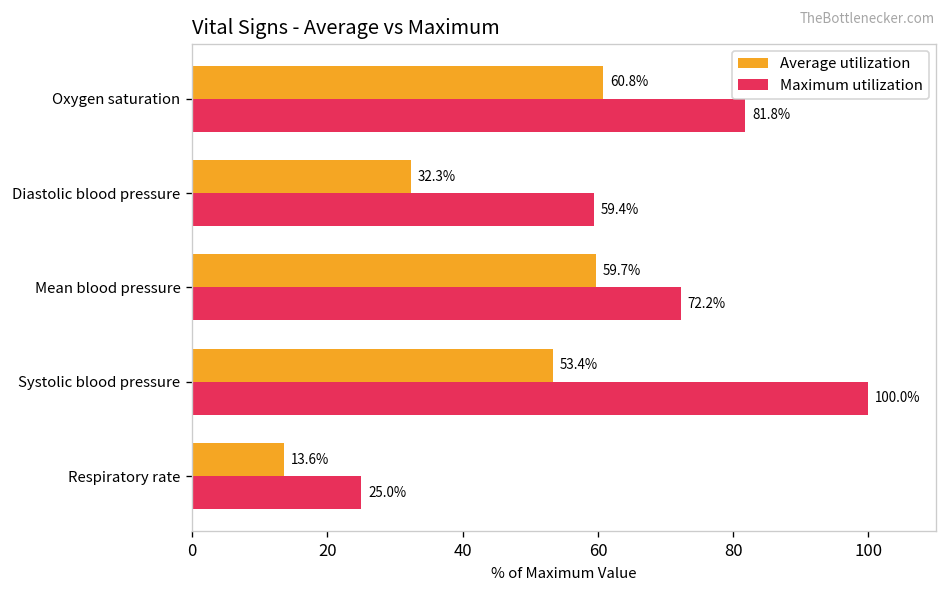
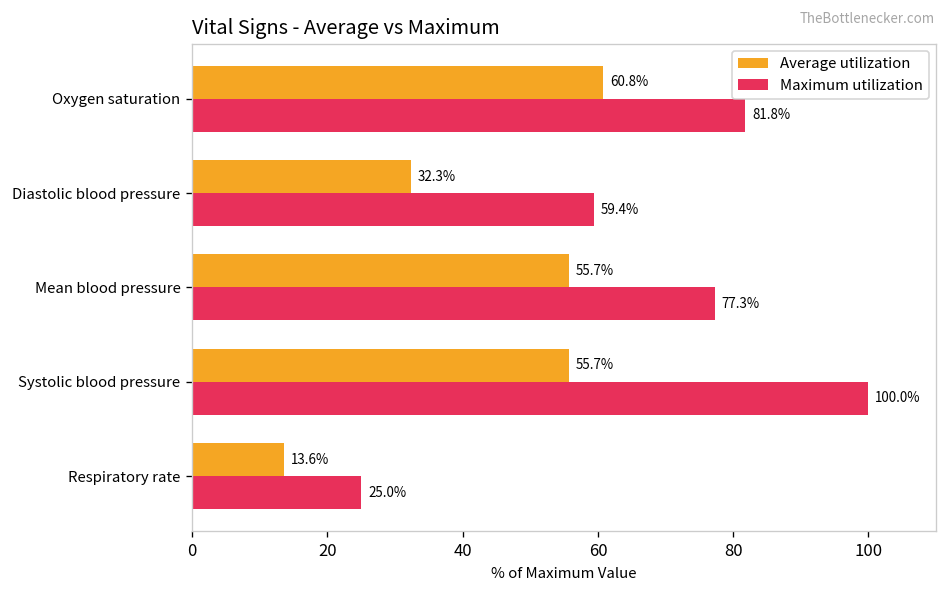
Average utilization, Mean blood pressure: 59.7% -> 55.7%
Maximum utilization, Mean blood pressure: 72.2% -> 77.3%
Average utilization, Systolic blood pressure: 53.4% -> 55.7%
